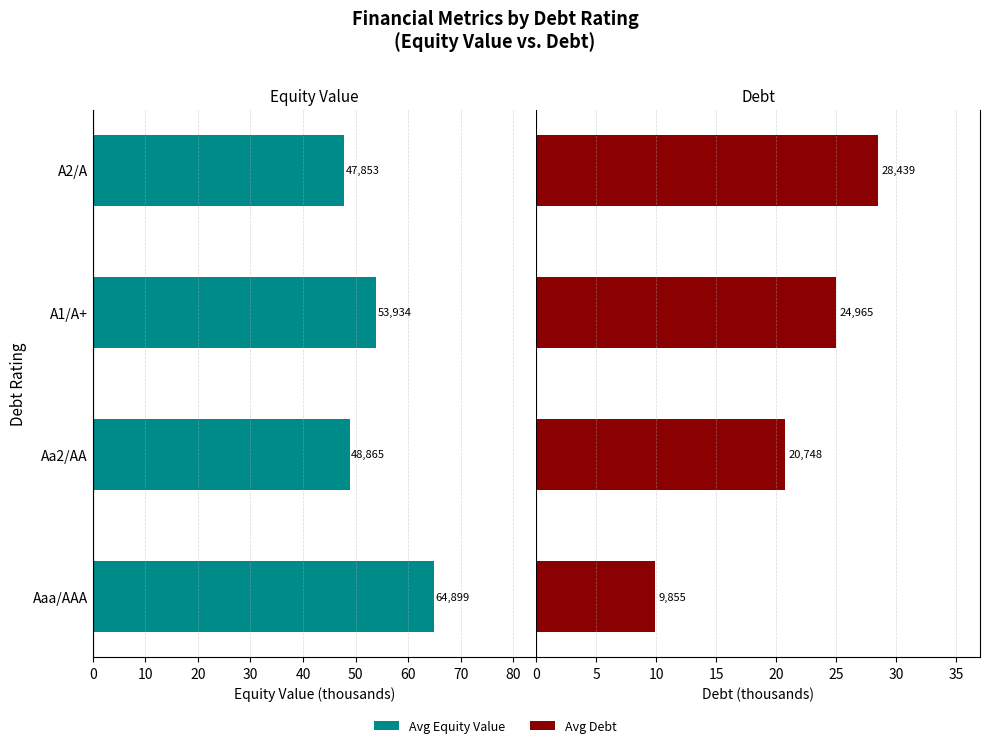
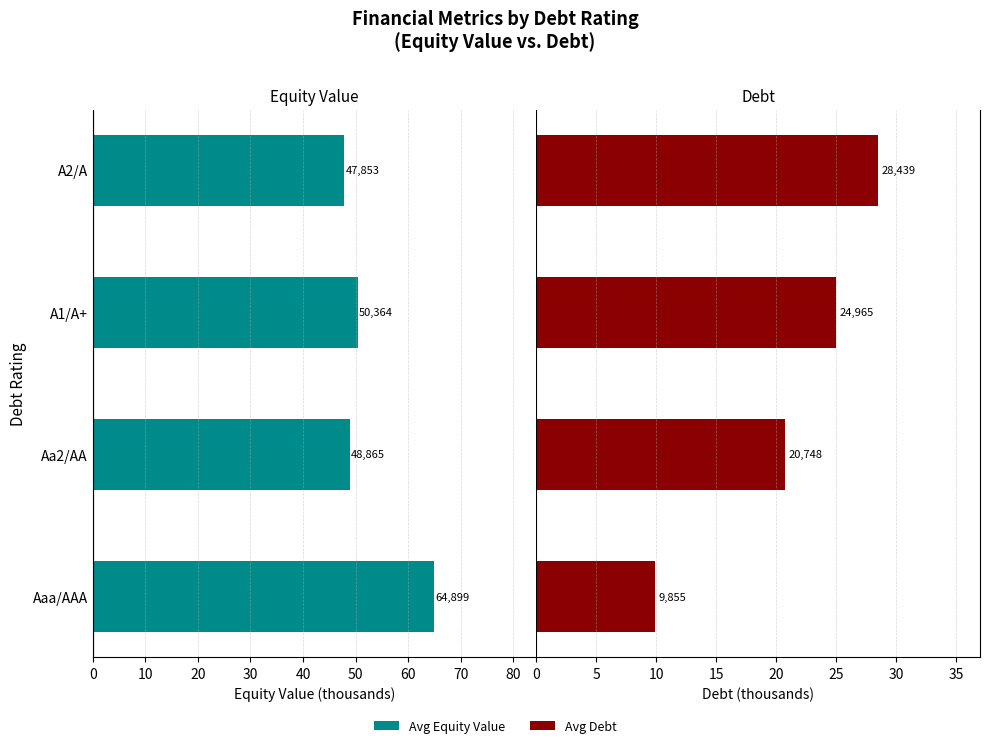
Equity Value, A1/A+: 53,934 -> 50,364
